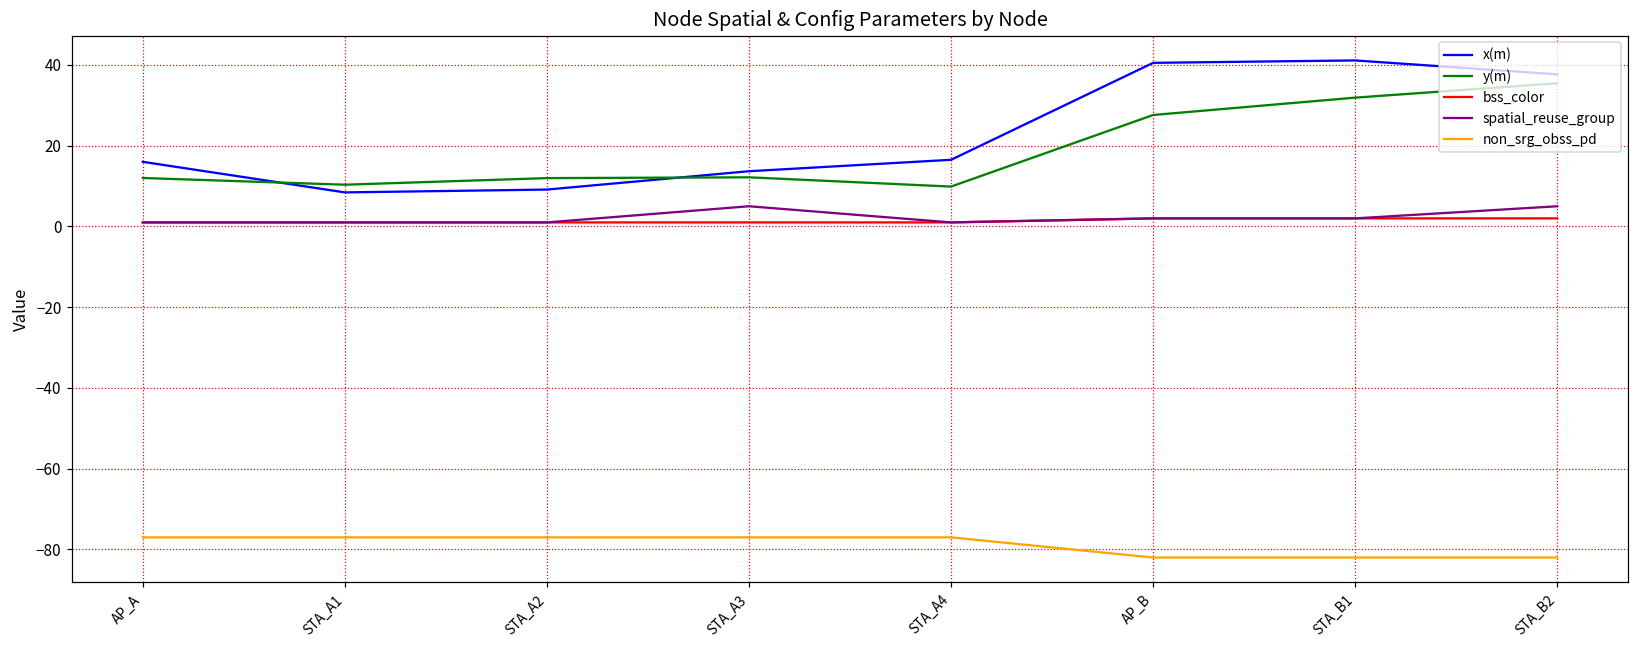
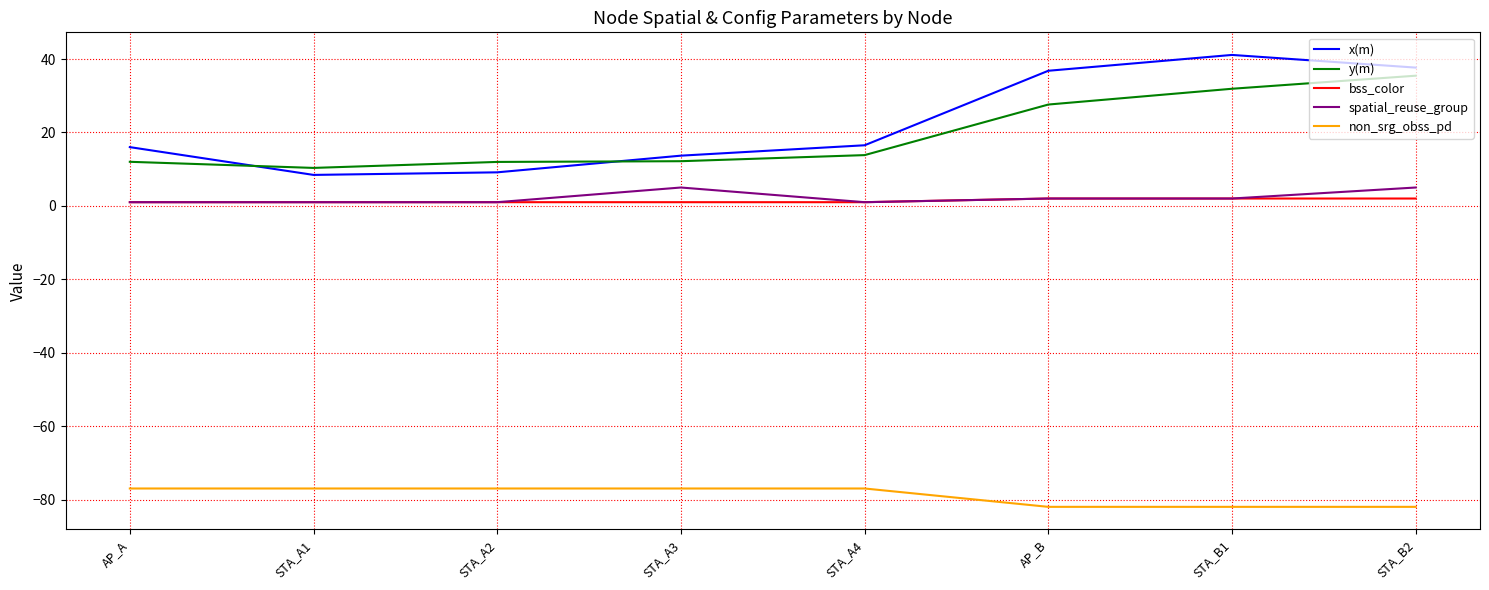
y(m), STA_A4: 10 -> 14
x(m), AP_B: 41 -> 37
